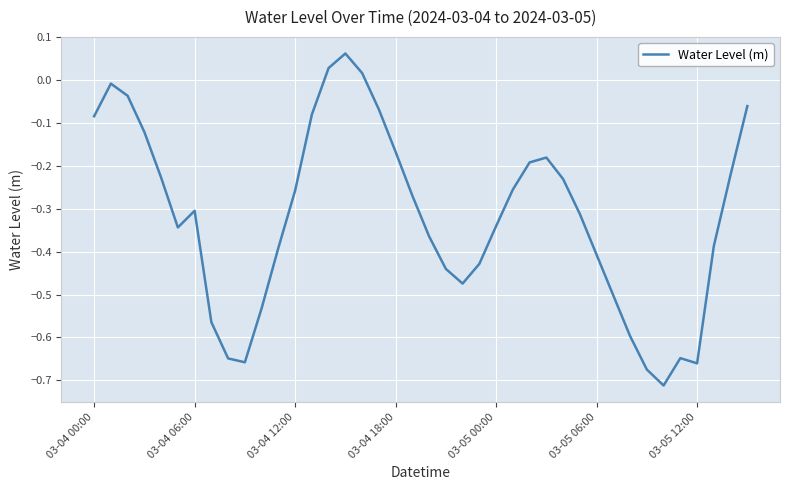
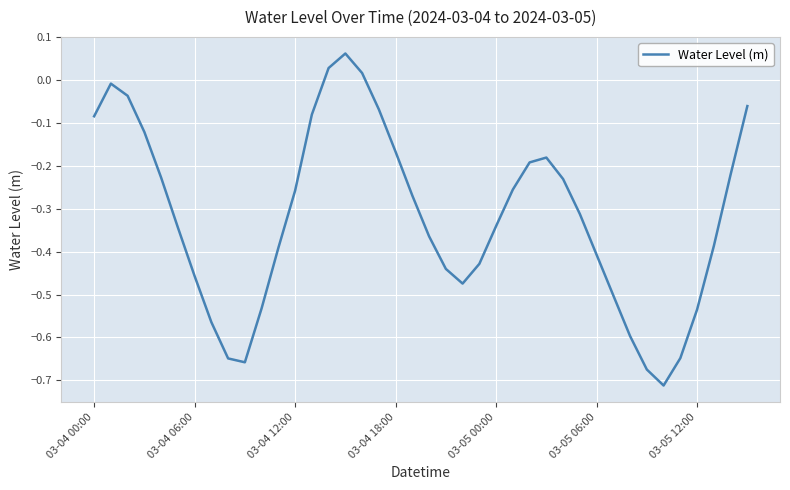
03-04 06:00: -0.30 -> -0.46
03-05 12:00: -0.66 -> -0.53
